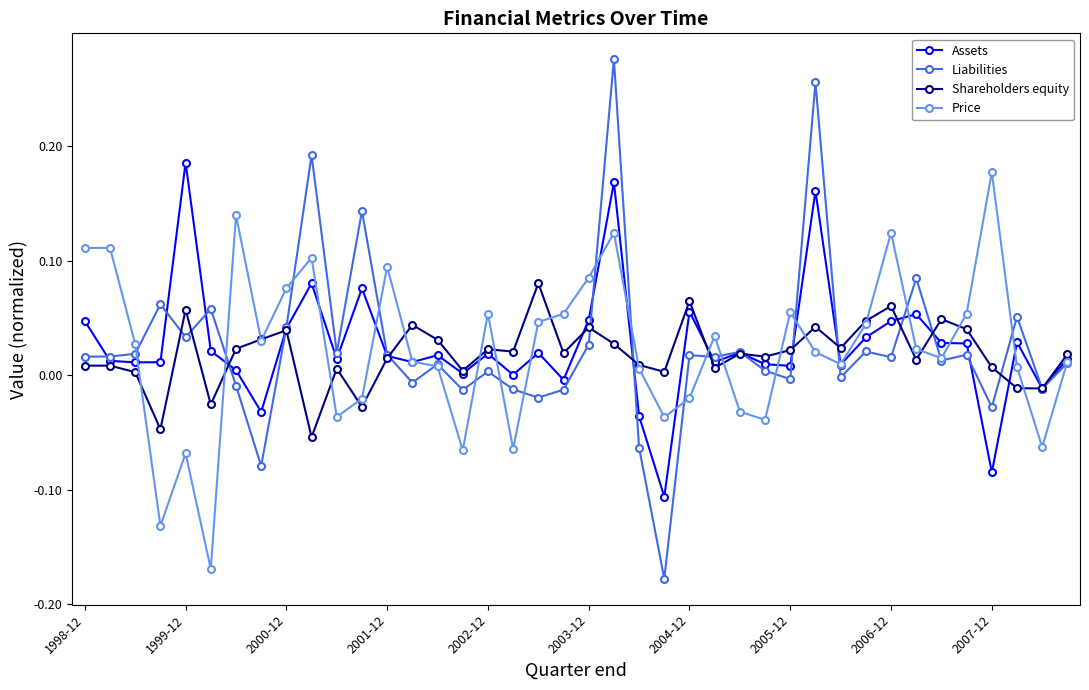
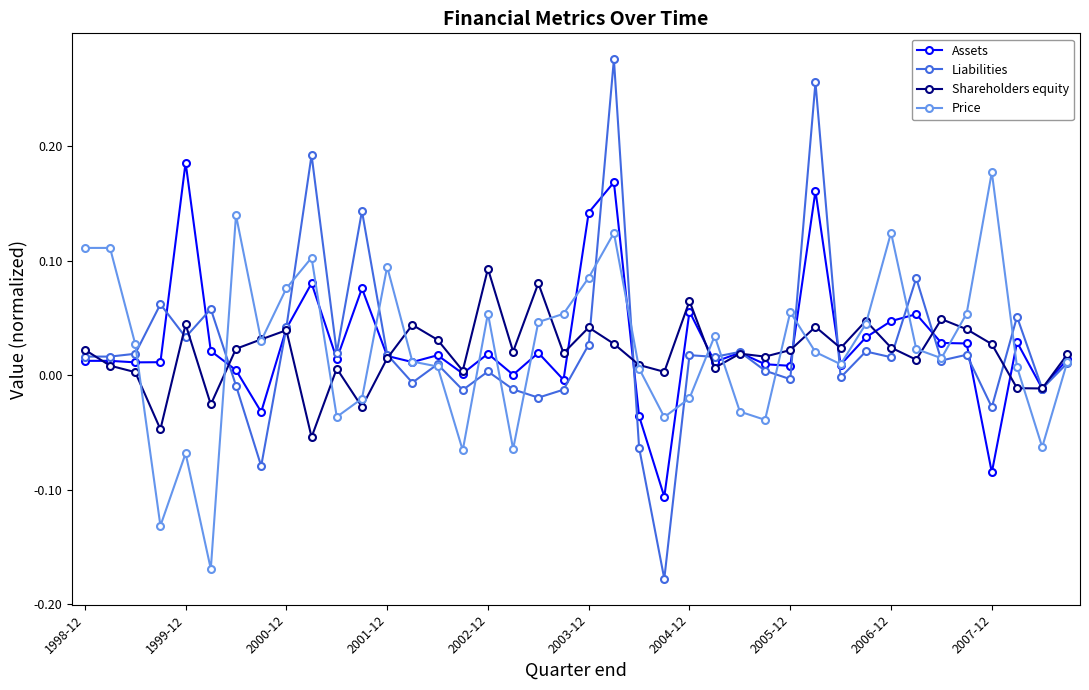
Assets, 1998-12: 0.047 -> 0.013
Shareholders equity, 1998-12: 0.008 -> 0.022
Shareholders equity, 1999-12: 0.057 -> 0.044
Shareholders equity, 2002-12: 0.023 -> 0.093
Assets, 2003-12: 0.048 -> 0.142
Shareholders equity, 2006-12: 0.060 -> 0.024
Shareholders equity, 2007-12: 0.007 -> 0.027
